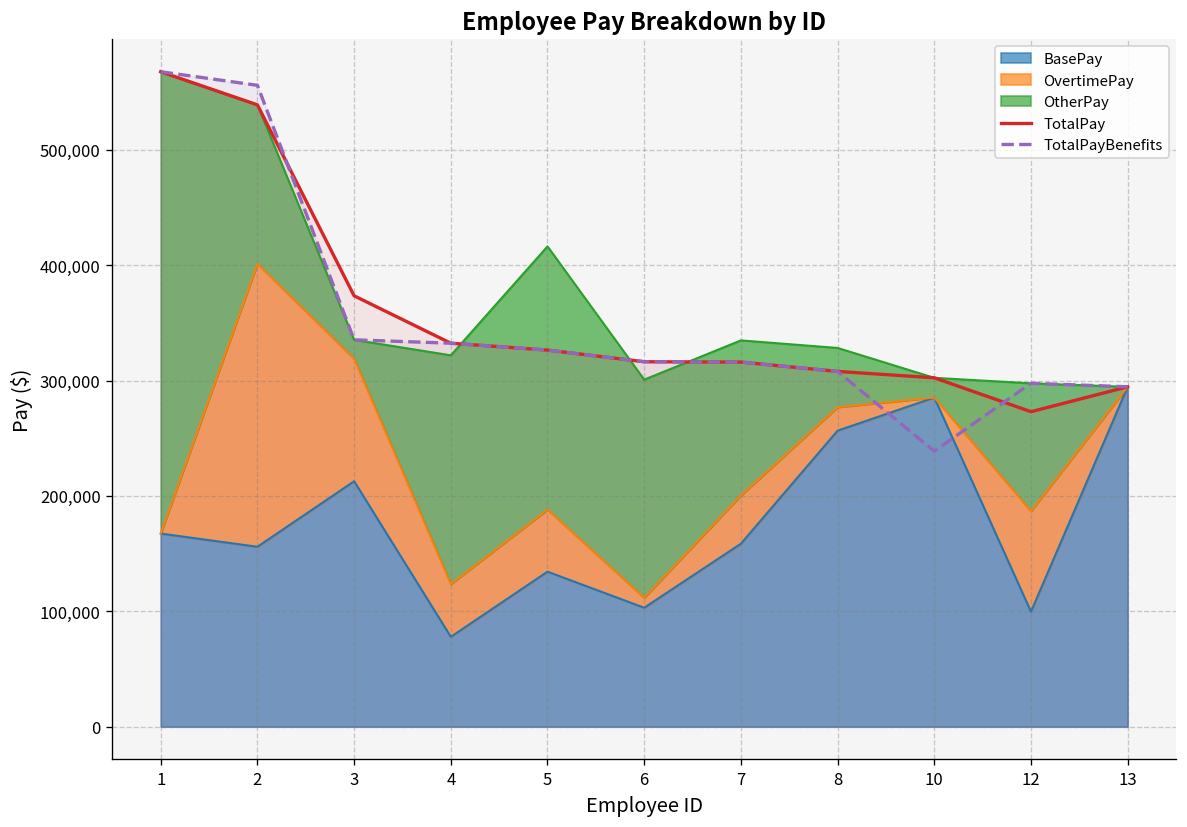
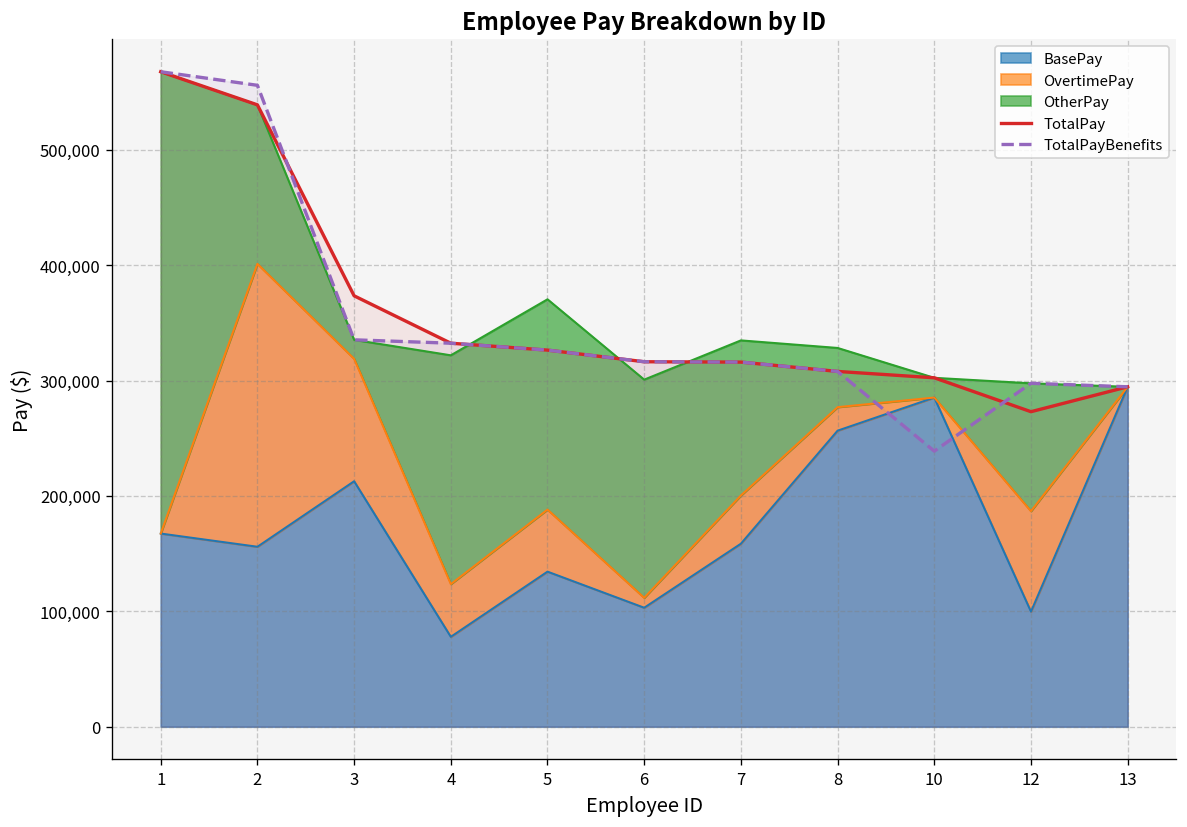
OtherPay, 5: 230,000 -> 180,000
